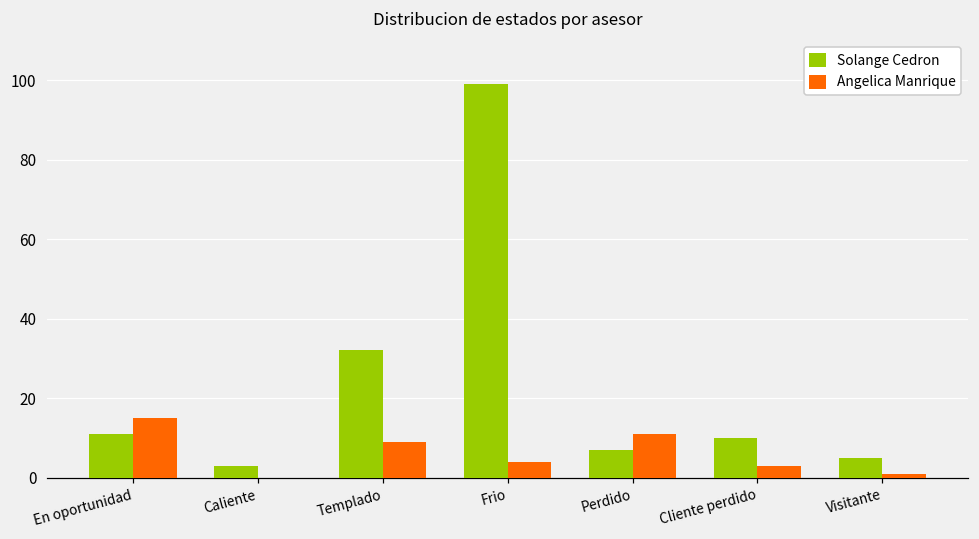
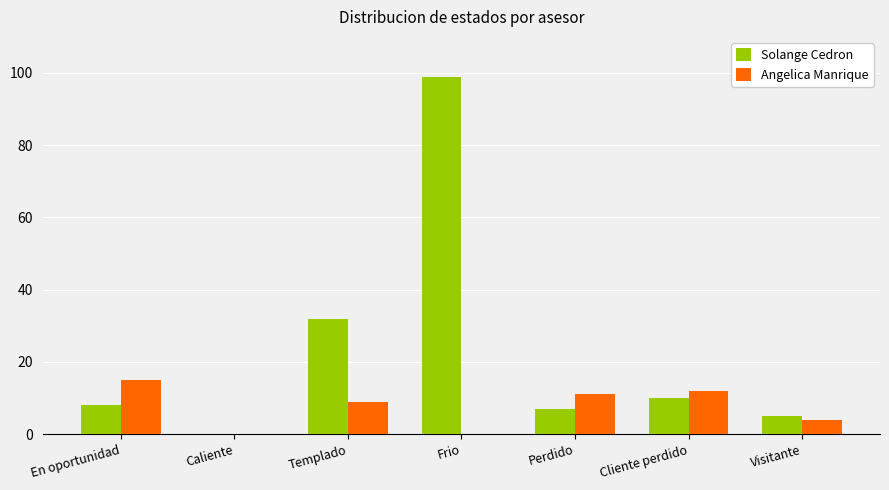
Solange Cedron, En oportunidad: 11 -> 8
Solange Cedron, Caliente: 3 -> 0
Angelica Manrique, Frio: 4 -> 0
Angelica Manrique, Cliente perdido: 3 -> 12
Angelica Manrique, Visitante: 1 -> 4
